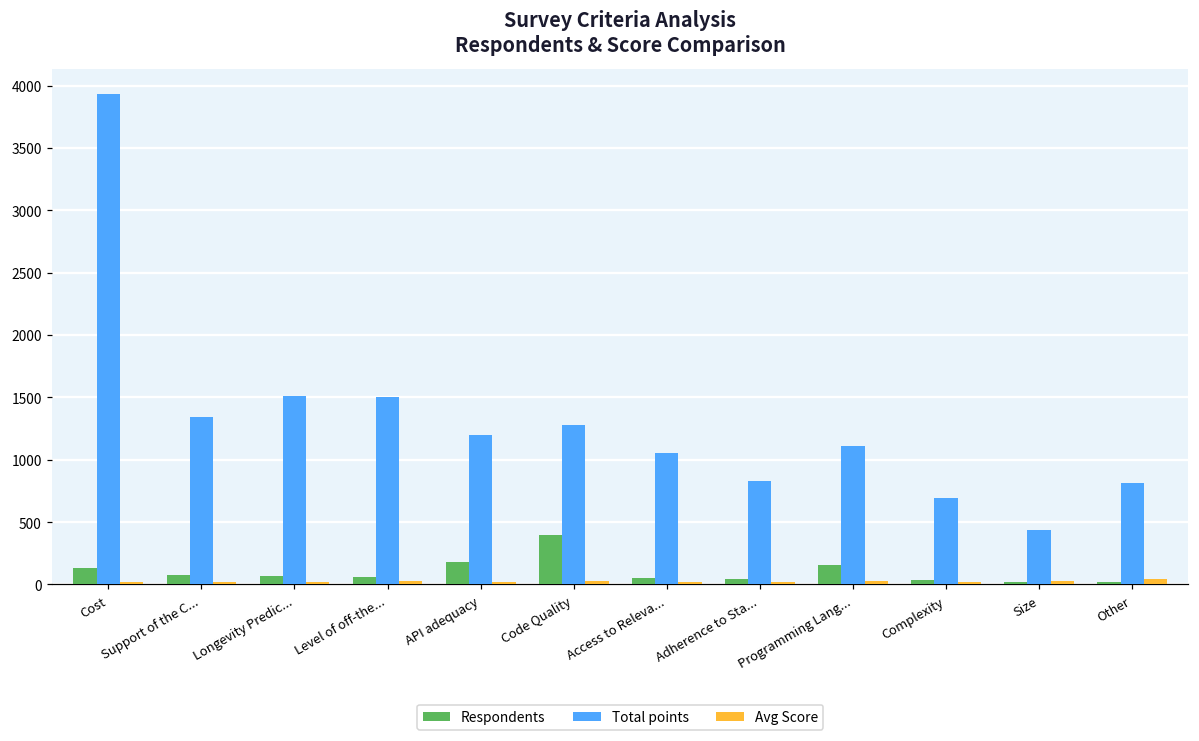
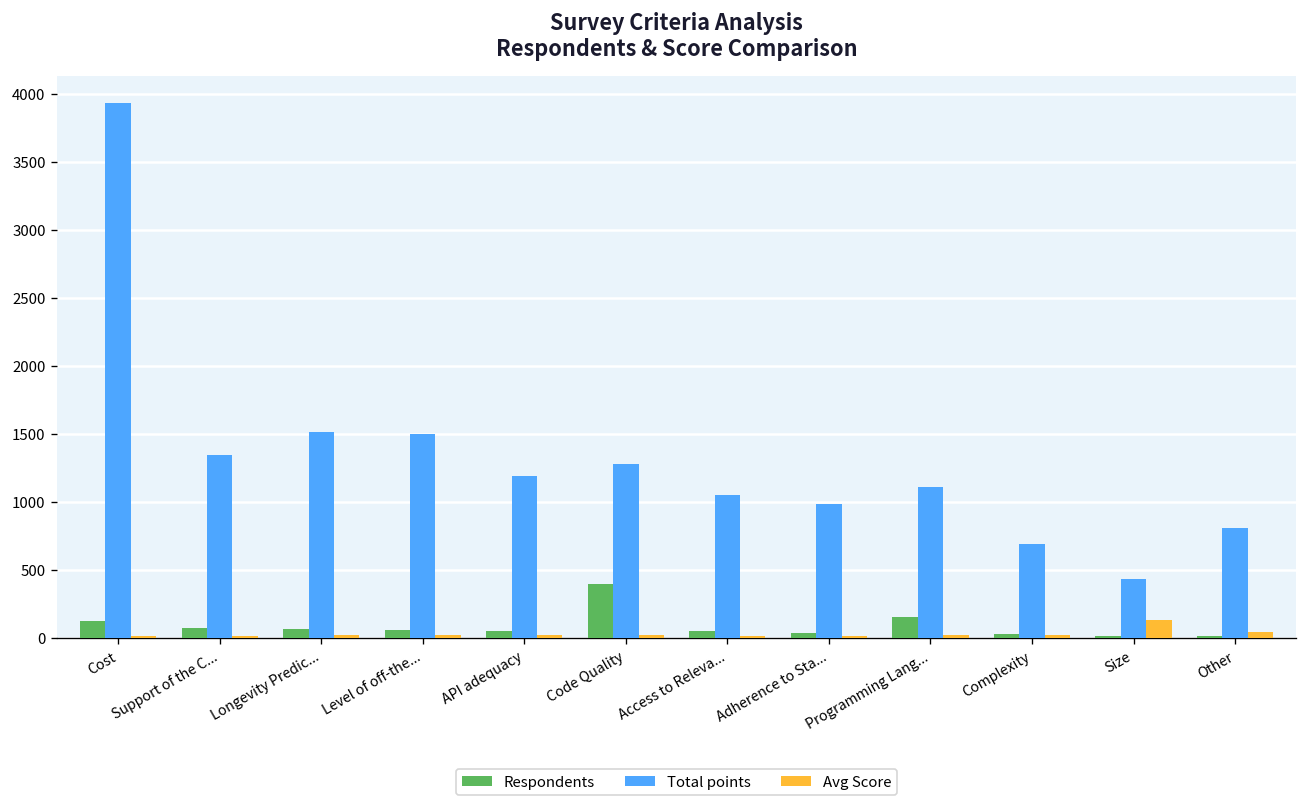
Respondents, API adequacy: 180 -> 60
Total points, Adherence to Sta...: 830 -> 990
Avg Score, Size: 20 -> 130
